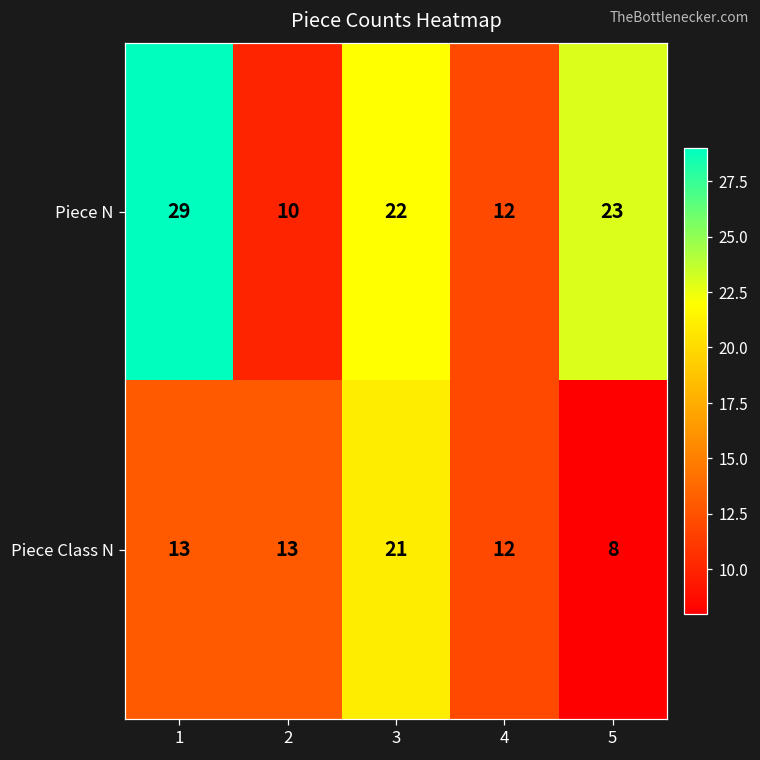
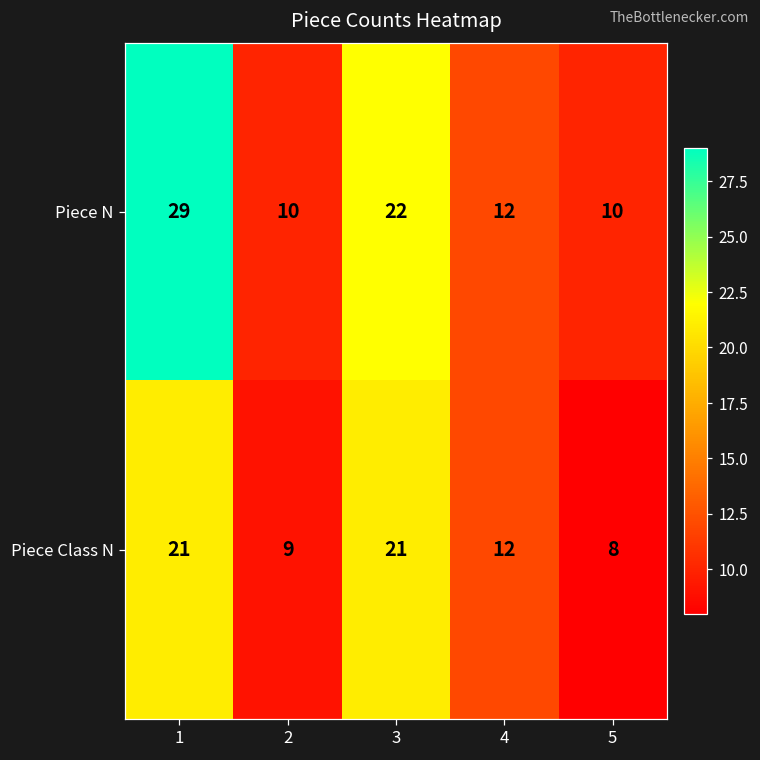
Piece N, 5: 23 -> 10
Piece Class N, 1: 13 -> 21
Piece Class N, 2: 13 -> 9
